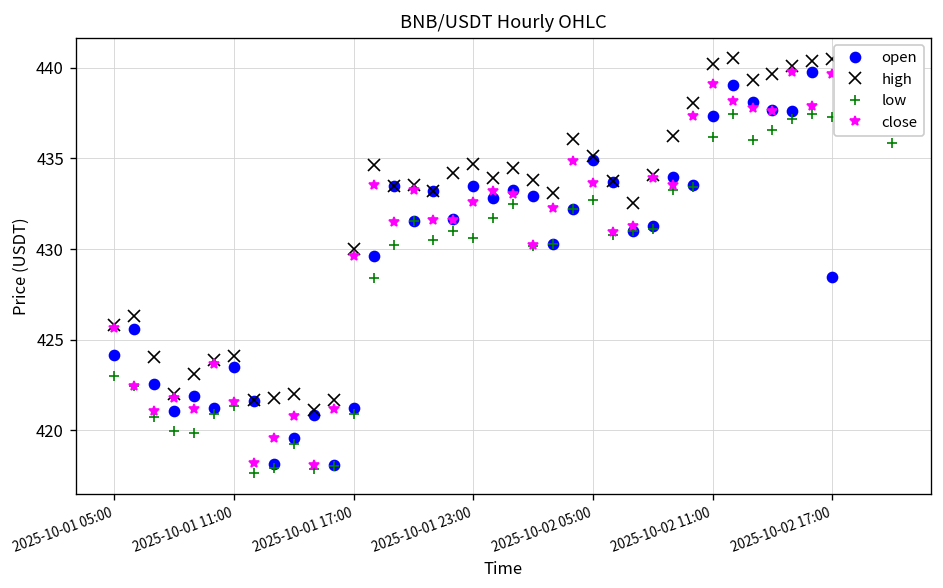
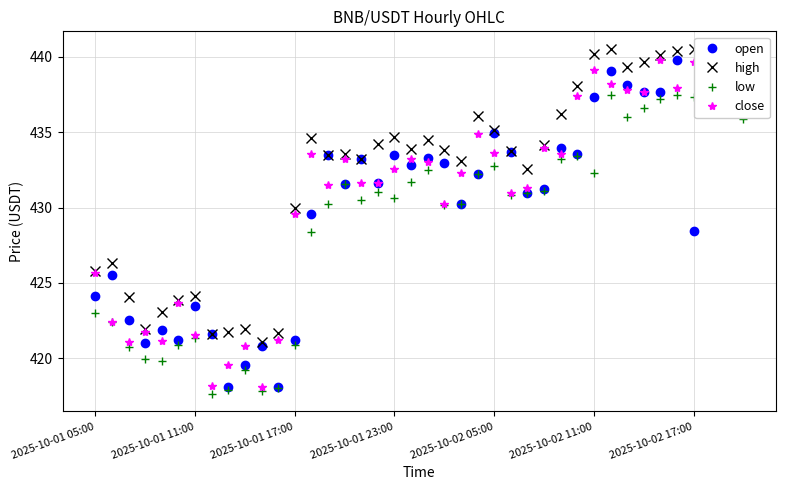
low, 2025-10-02 11:00: 436.2 -> 432.3
